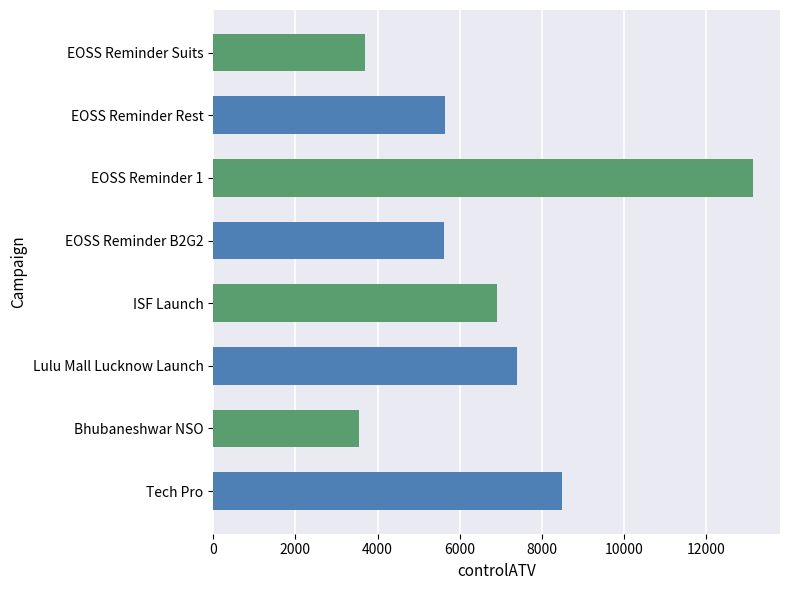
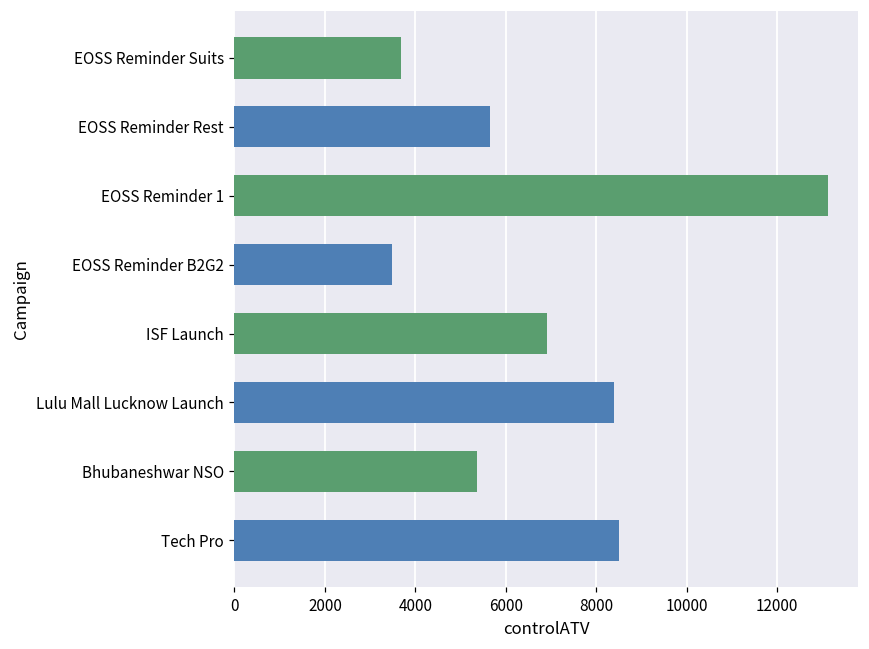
EOSS Reminder B2G2: 5600 -> 3500
Lulu Mall Lucknow Launch: 7400 -> 8400
Bhubaneshwar NSO: 3500 -> 5400
